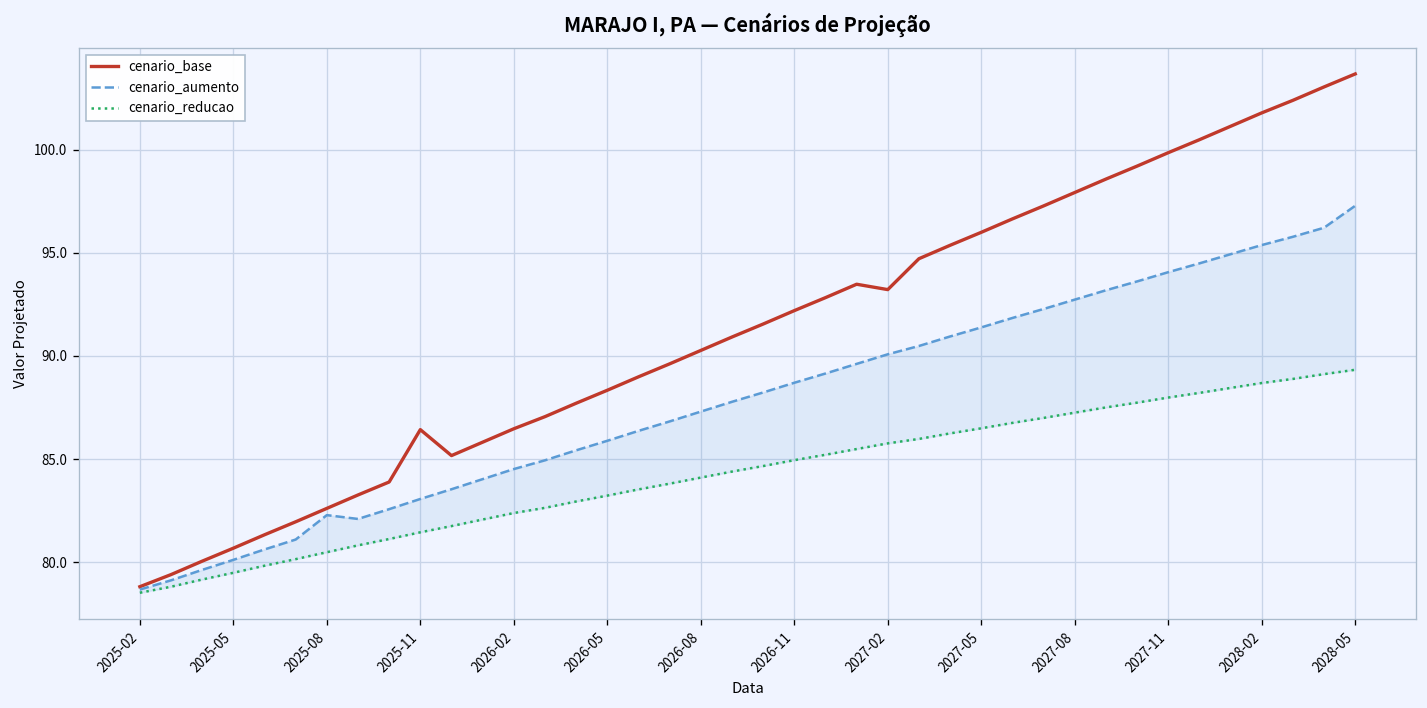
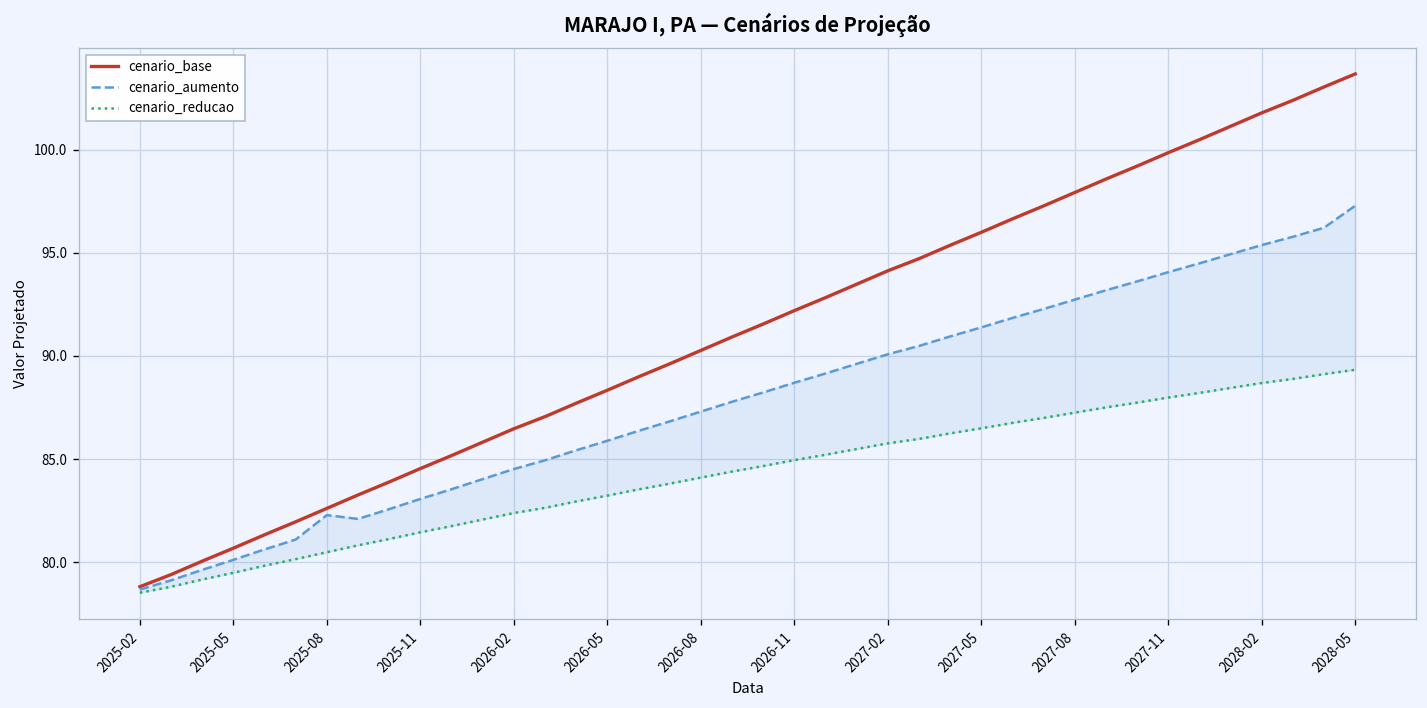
cenario_base, 2025-11: 86.4 -> 84.5
cenario_base, 2027-02: 93.2 -> 94.1
